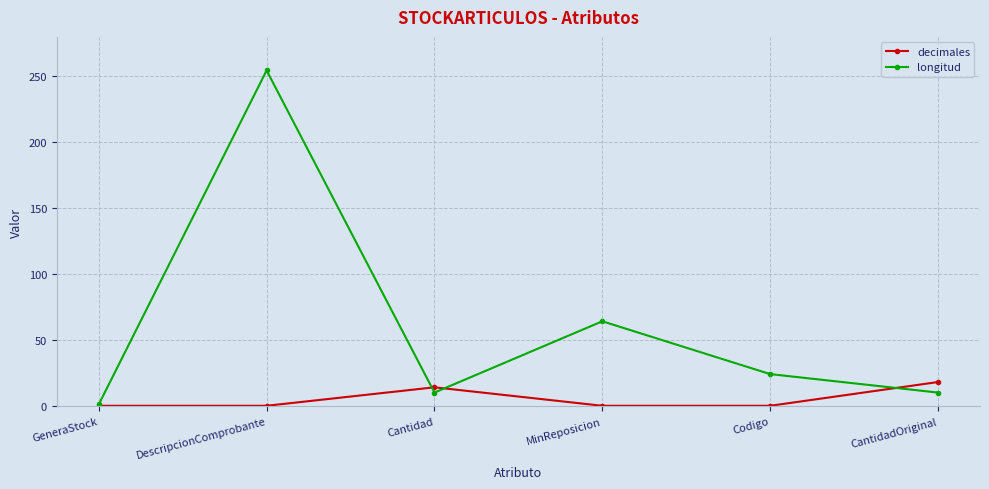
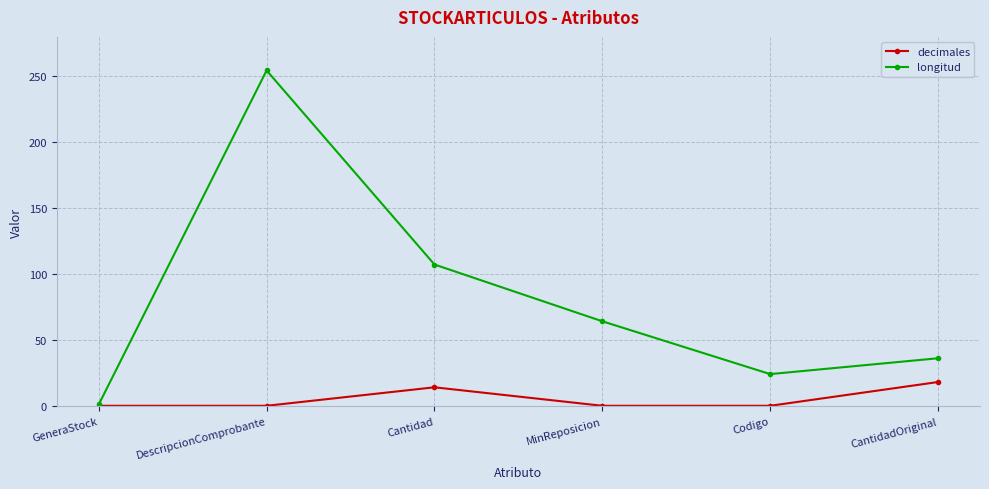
longitud, Cantidad: 10 -> 107
longitud, CantidadOriginal: 10 -> 36
